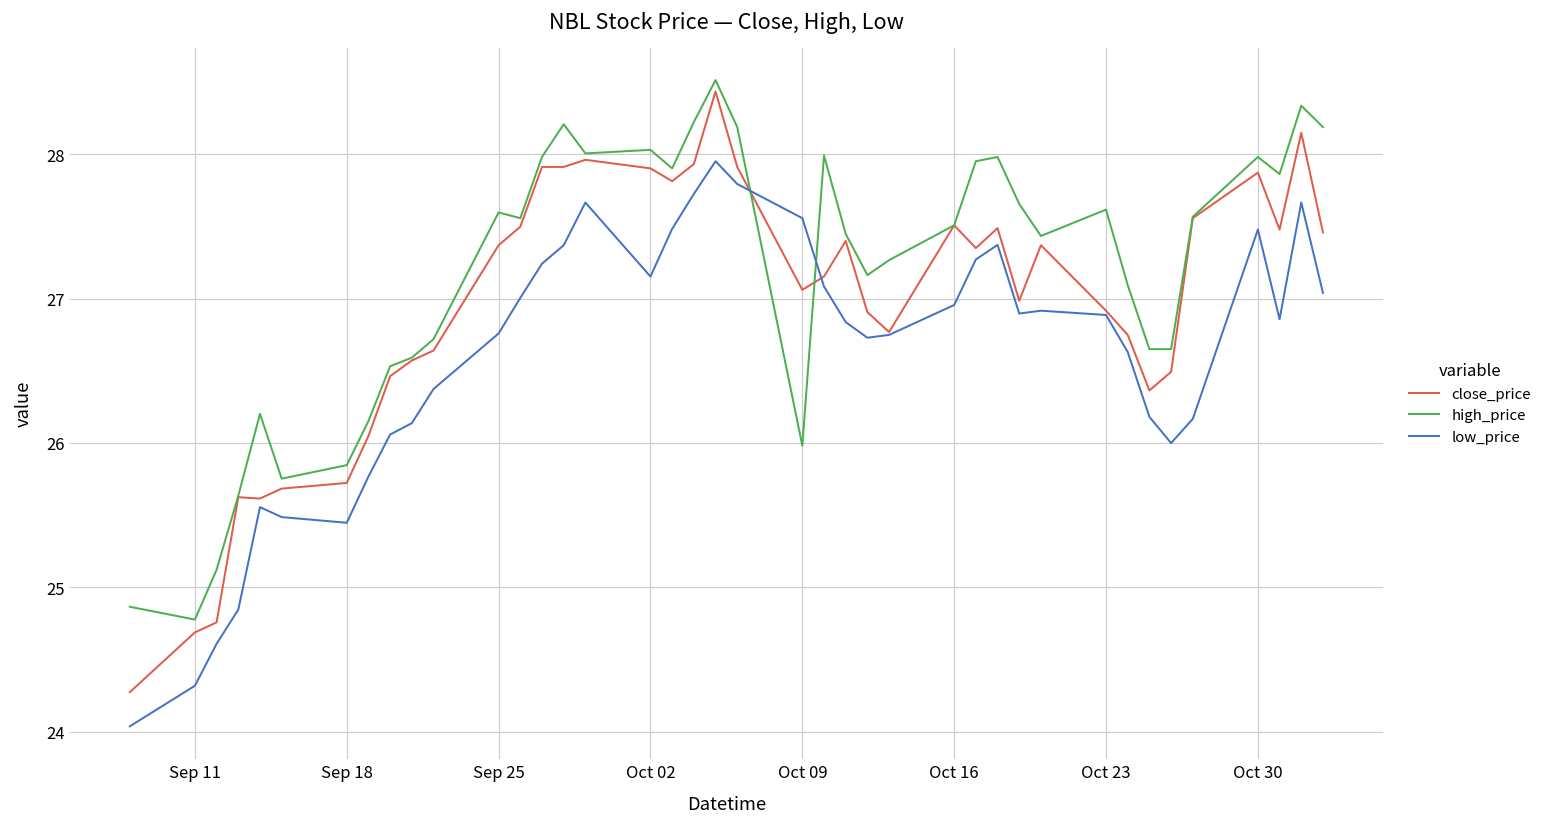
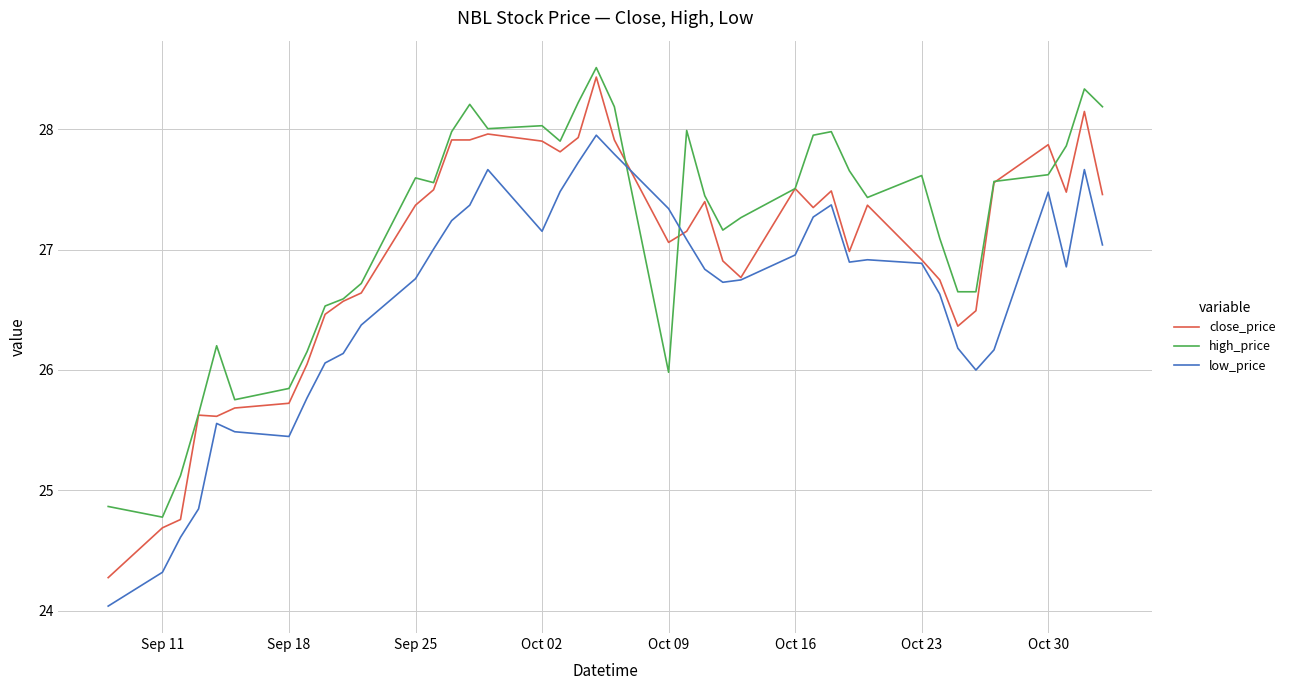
low_price, Oct 09: 27.56 -> 27.34
high_price, Oct 30: 27.98 -> 27.62
